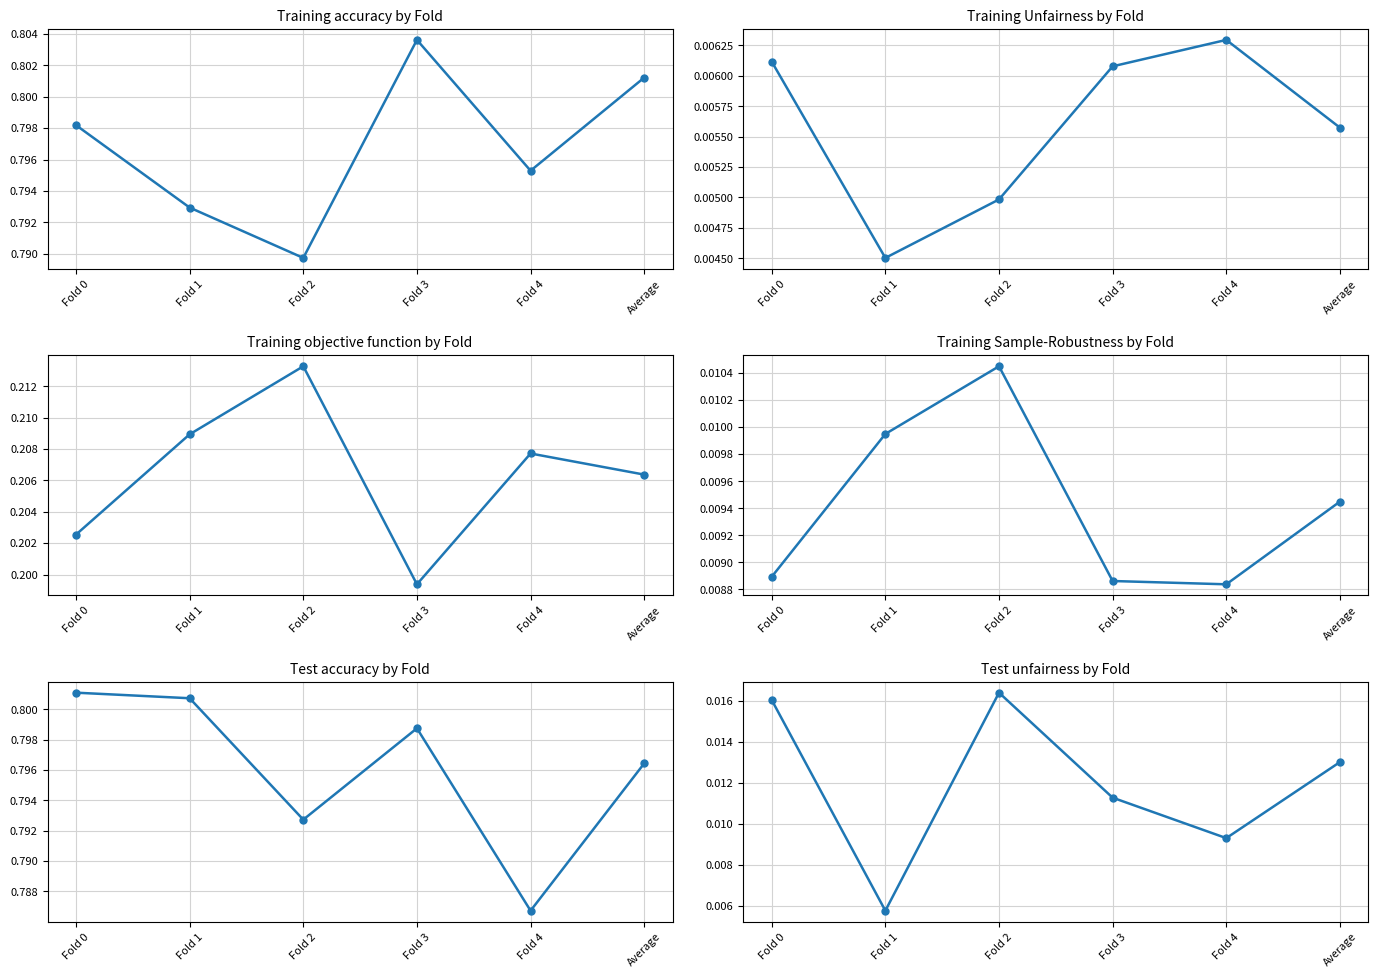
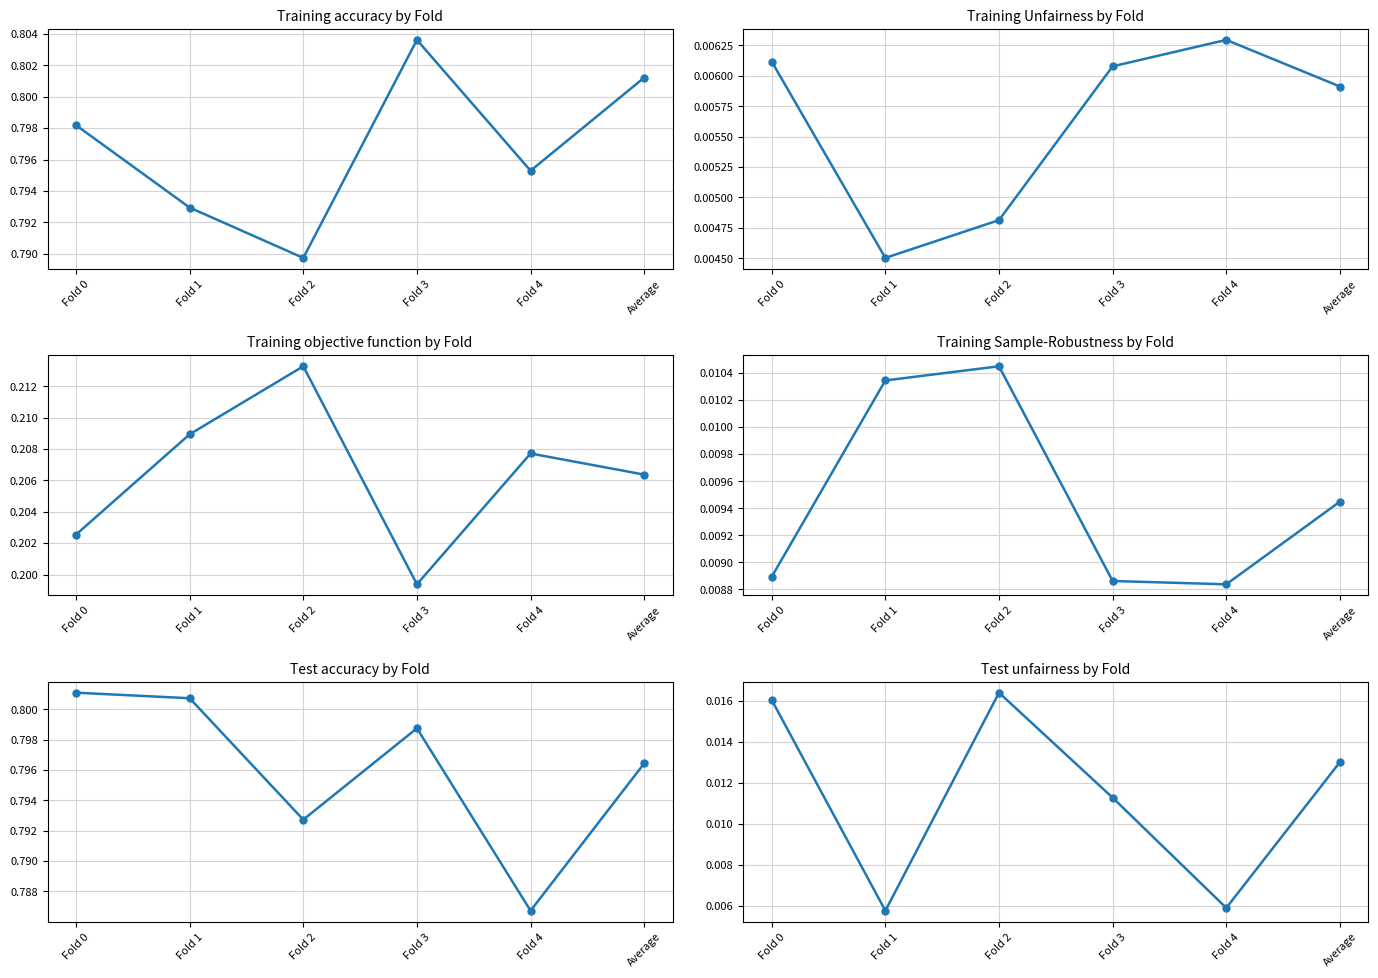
Training Unfairness by Fold, Fold 2: 0.00498 -> 0.00481
Training Unfairness by Fold, Average: 0.00557 -> 0.00591
Training Sample-Robustness by Fold, Fold 1: 0.00995 -> 0.01034
Test unfairness by Fold, Fold 4: 0.0093 -> 0.0059
